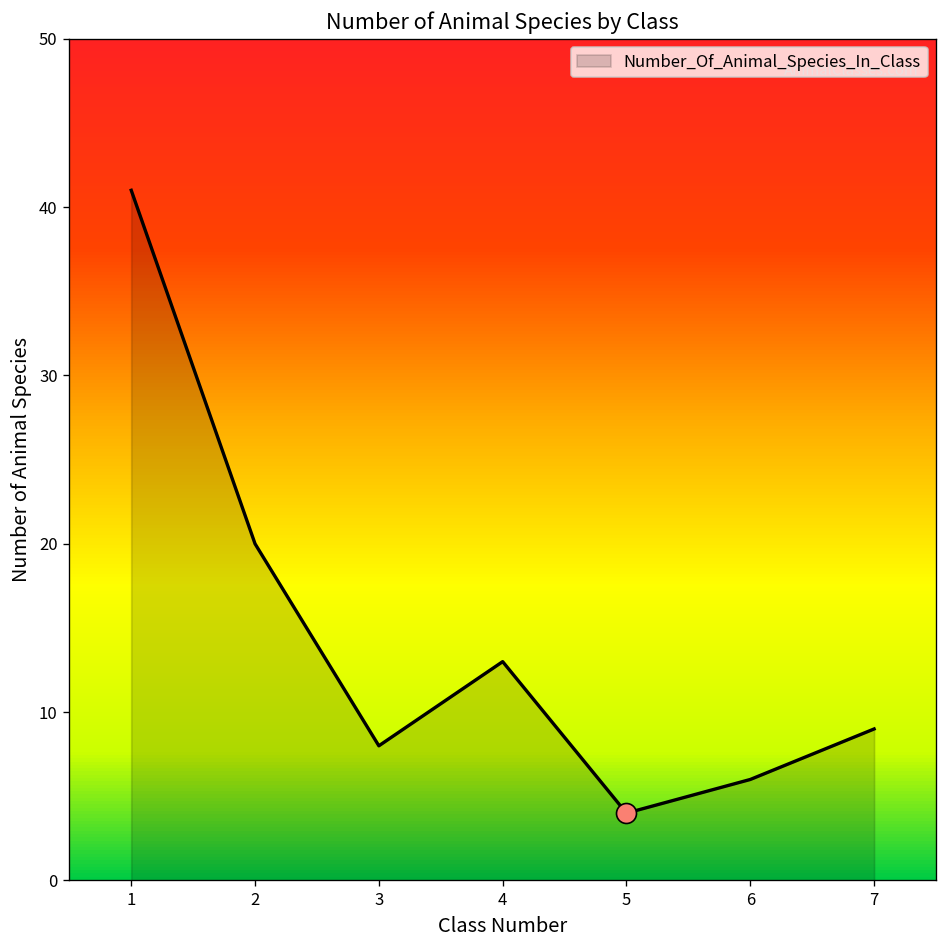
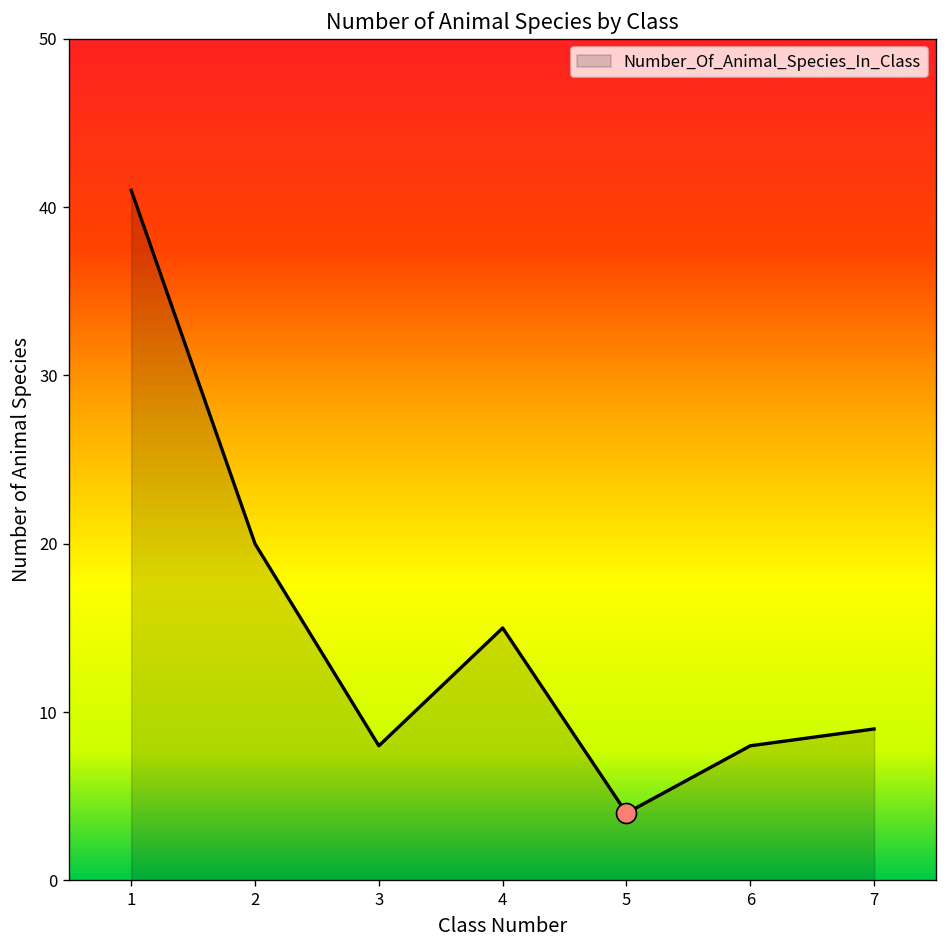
Number_Of_Animal_Species_In_Class, 4: 13 -> 15
Number_Of_Animal_Species_In_Class, 6: 6 -> 8
